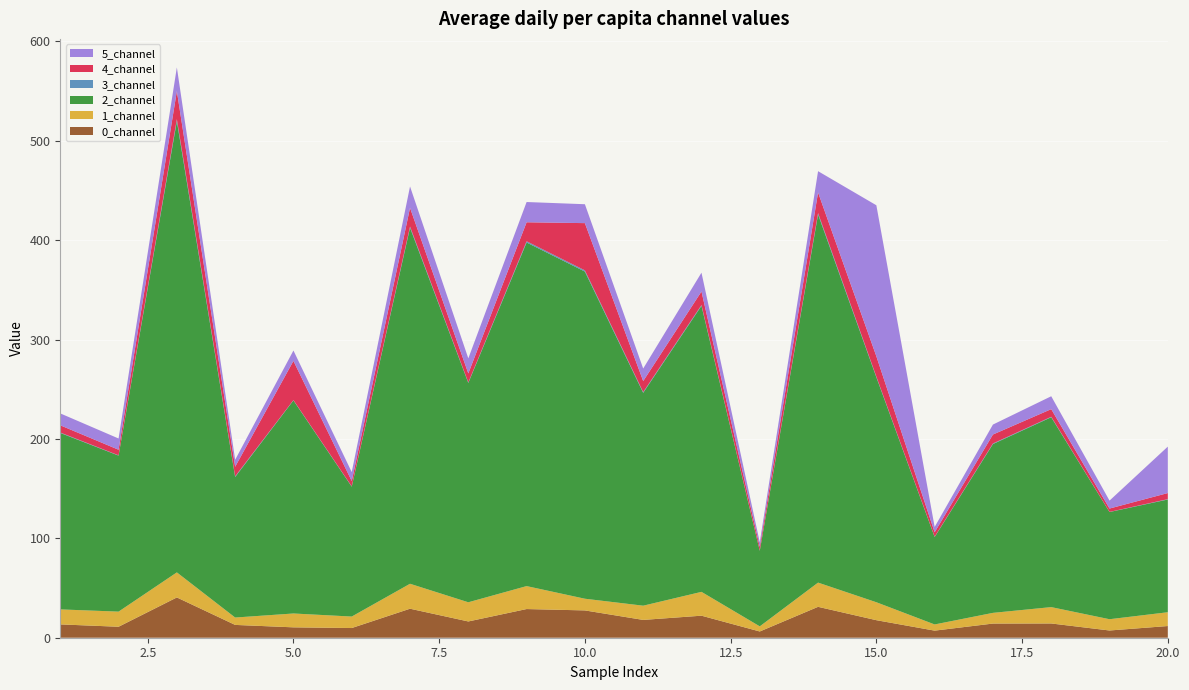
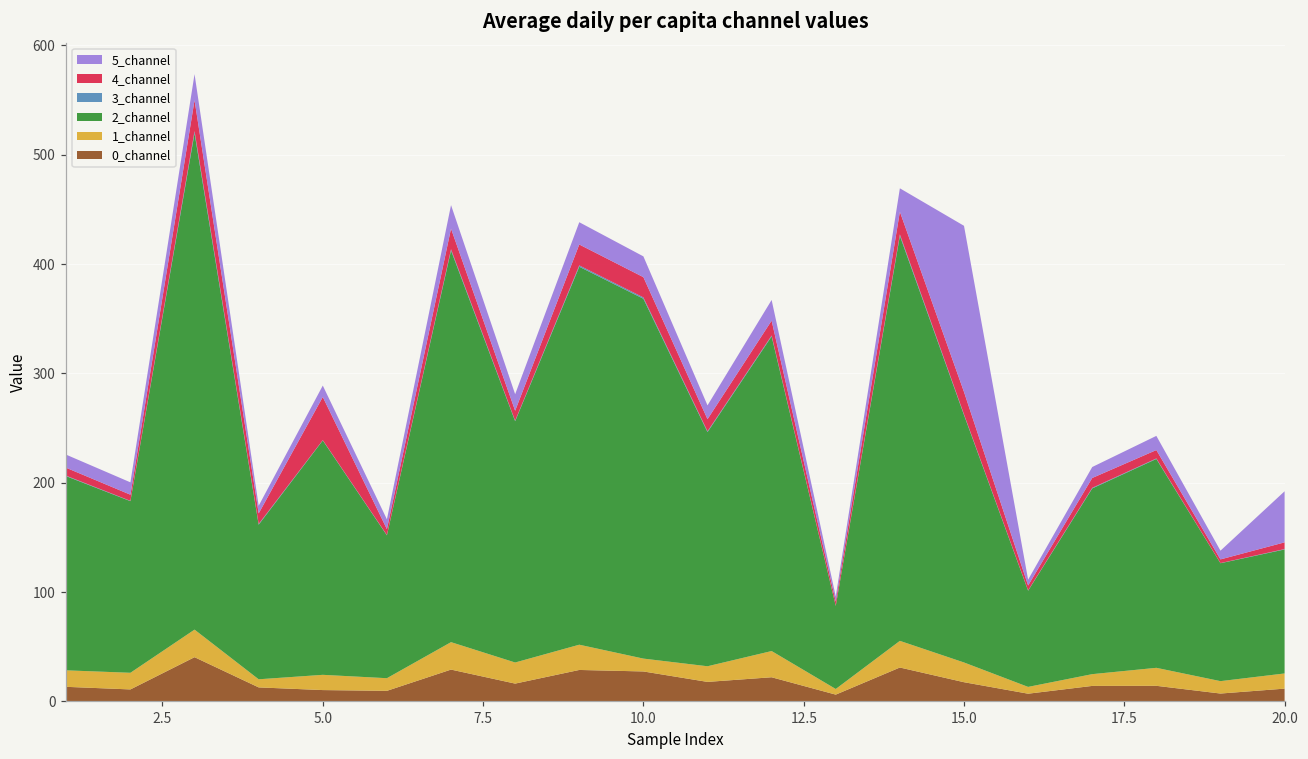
4_channel, 10.0: 50 -> 20
